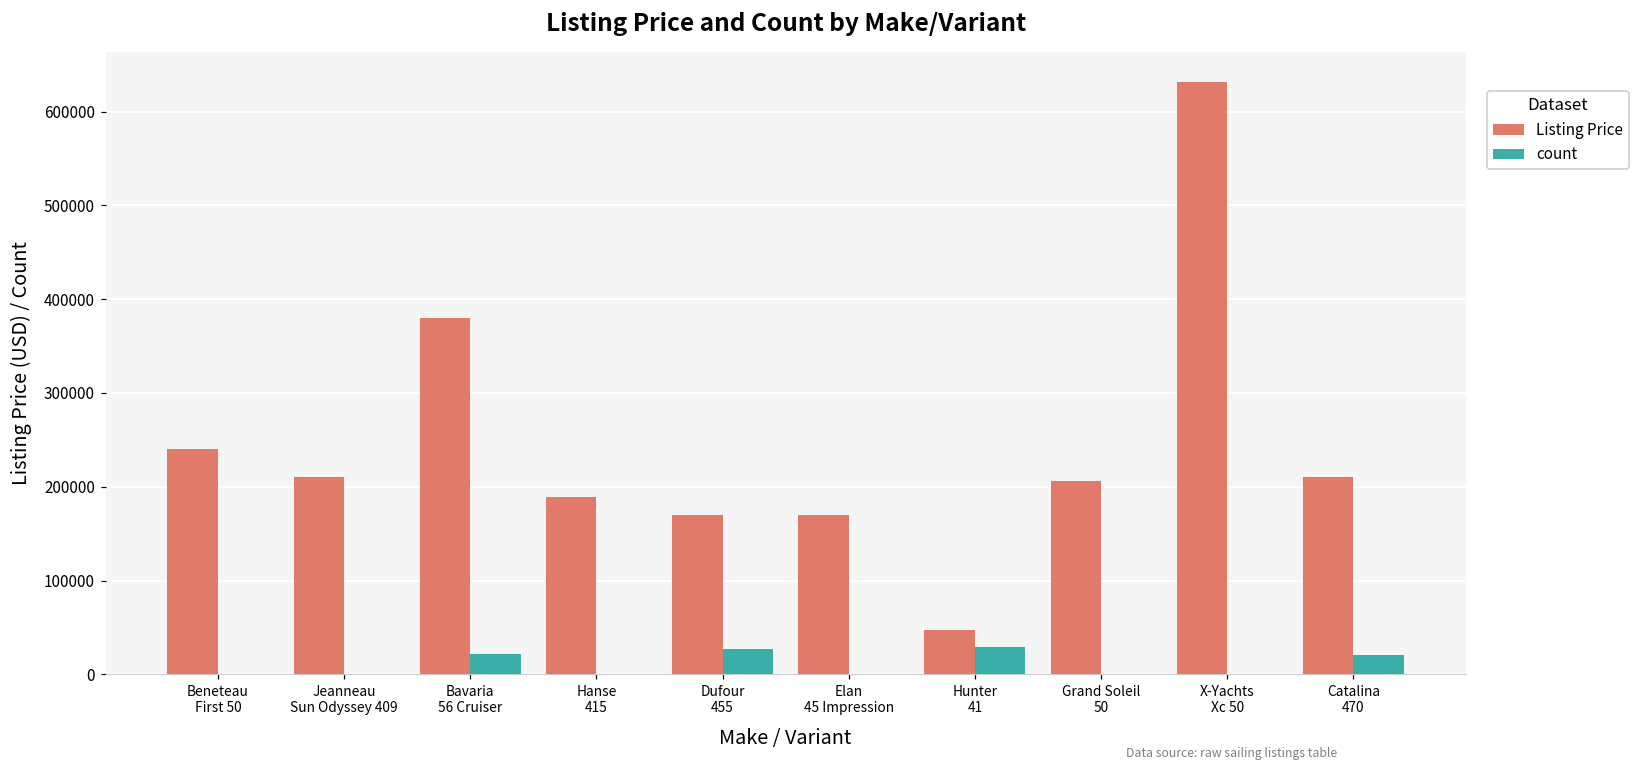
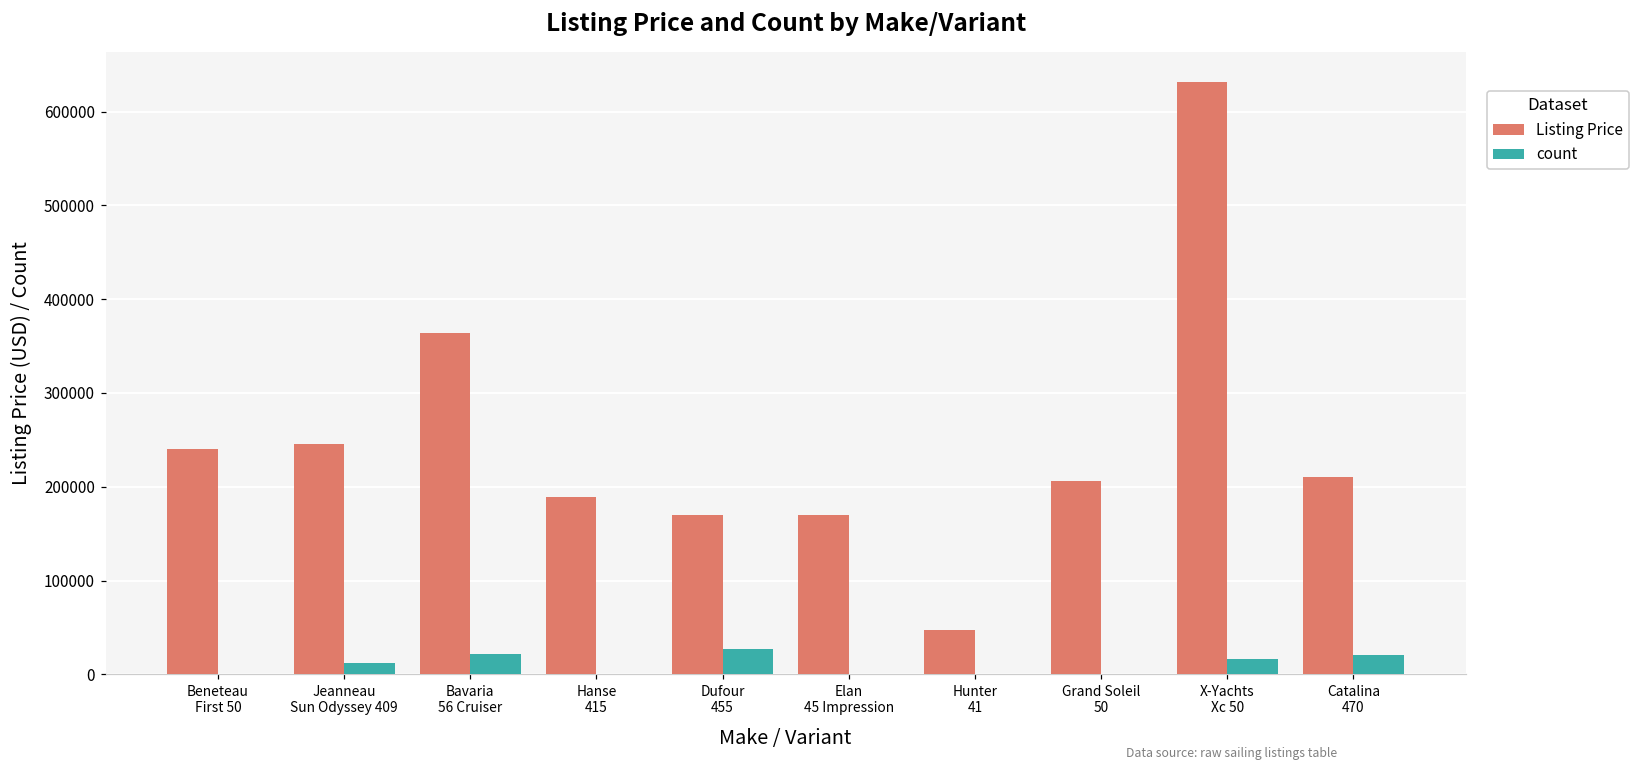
Listing Price, Jeanneau Sun Odyssey 409: 210000 -> 250000
count, Jeanneau Sun Odyssey 409: 0 -> 10000
Listing Price, Bavaria 56 Cruiser: 380000 -> 360000
count, Hunter 41: 30000 -> 0
count, X-Yachts Xc 50: 0 -> 20000
